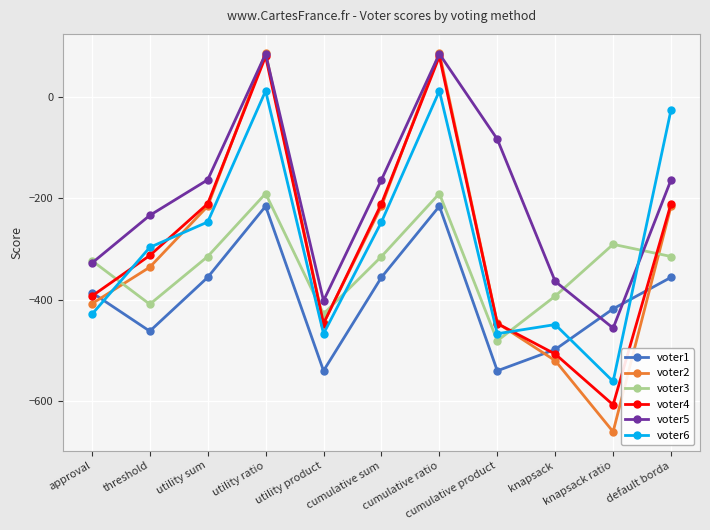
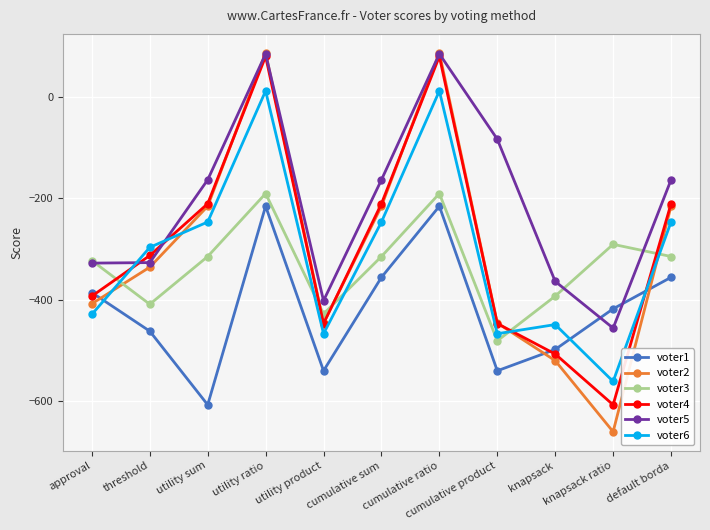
voter5, threshold: -230 -> -330
voter1, utility sum: -360 -> -610
voter6, default borda: -30 -> -250
